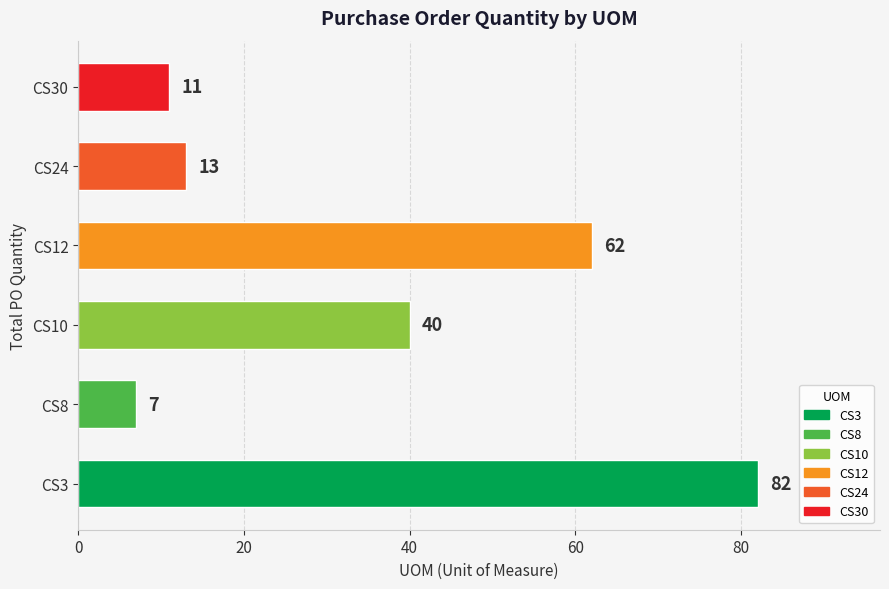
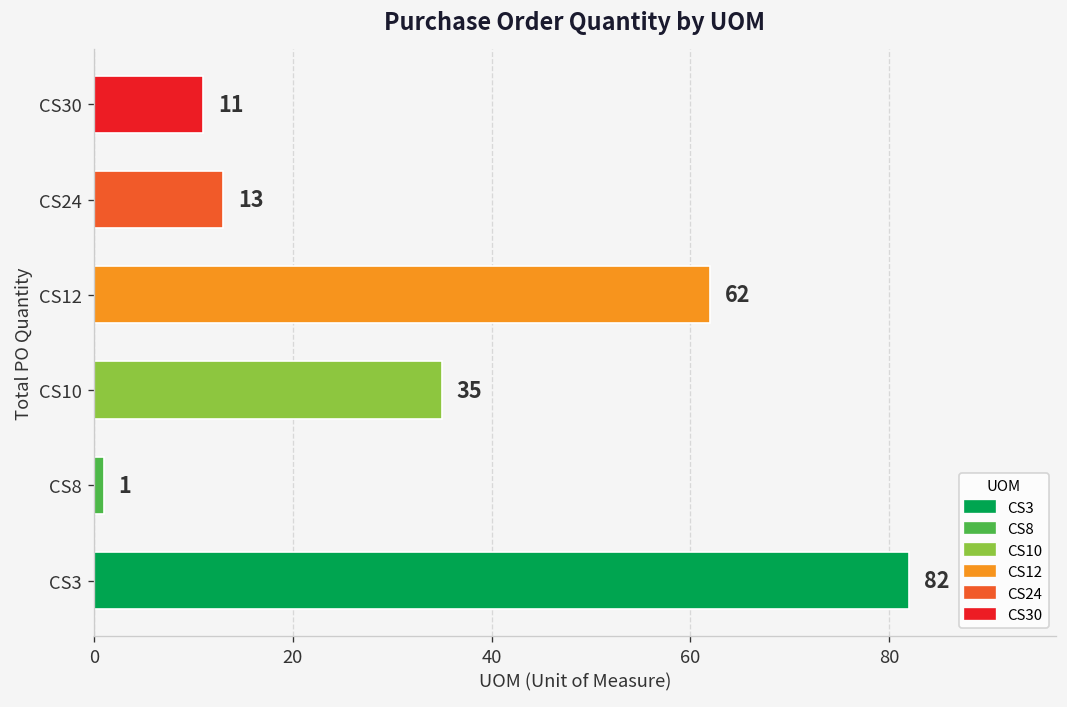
CS10: 40 -> 35
CS8: 7 -> 1
